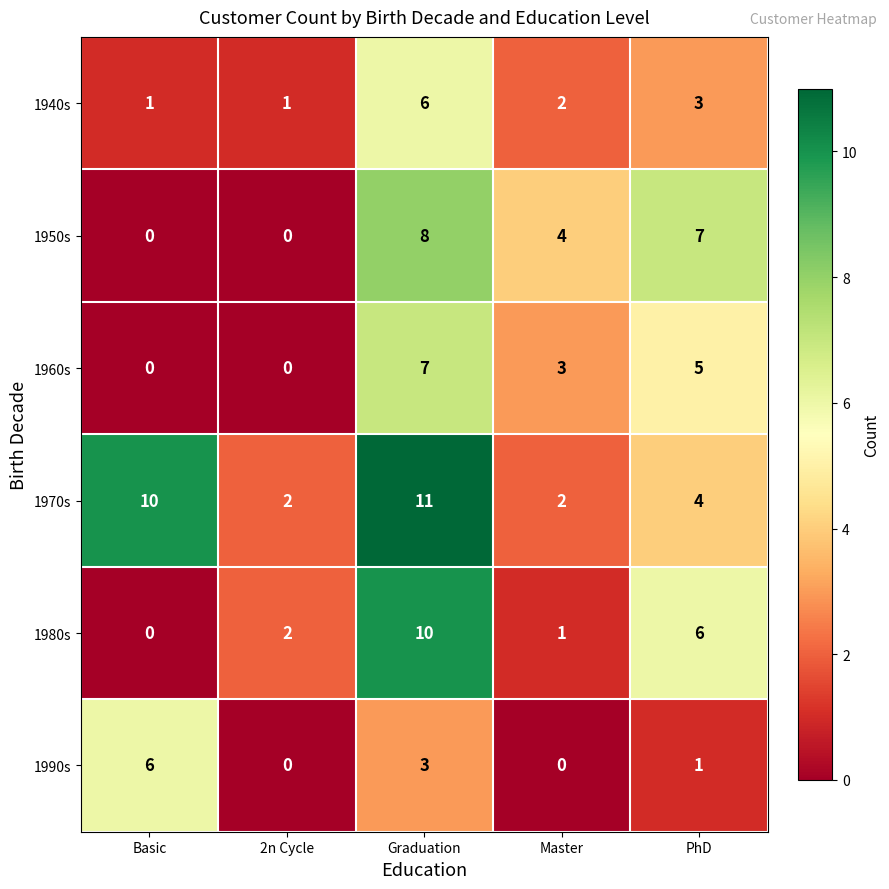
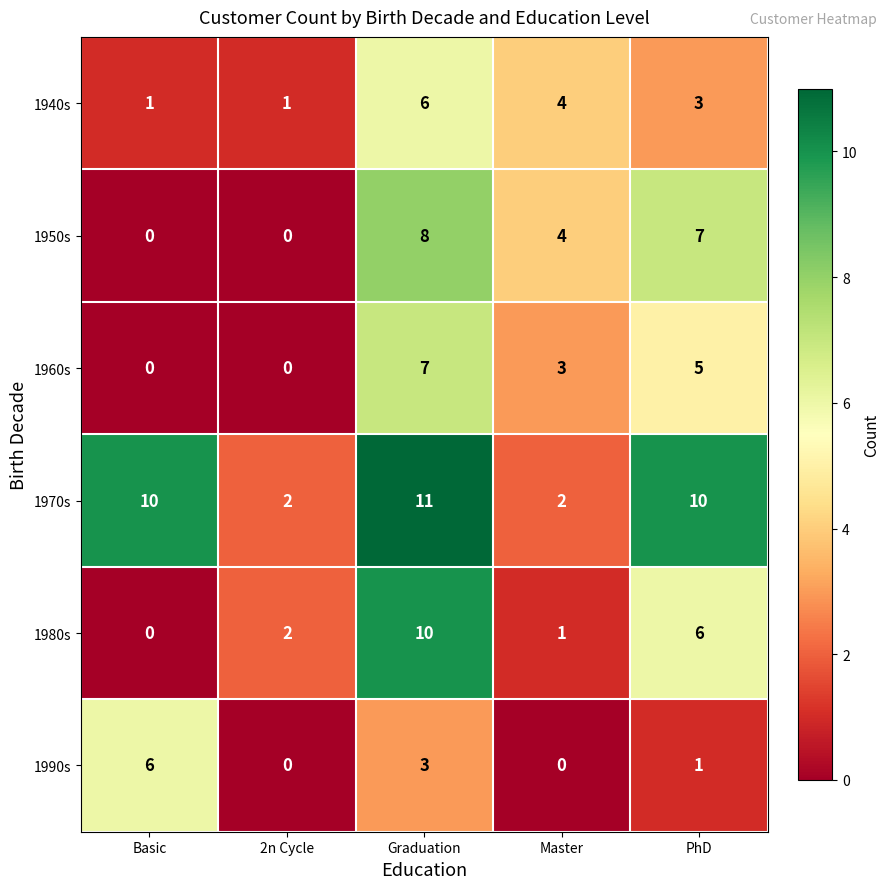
1940s, Master: 2 -> 4
1970s, PhD: 4 -> 10
